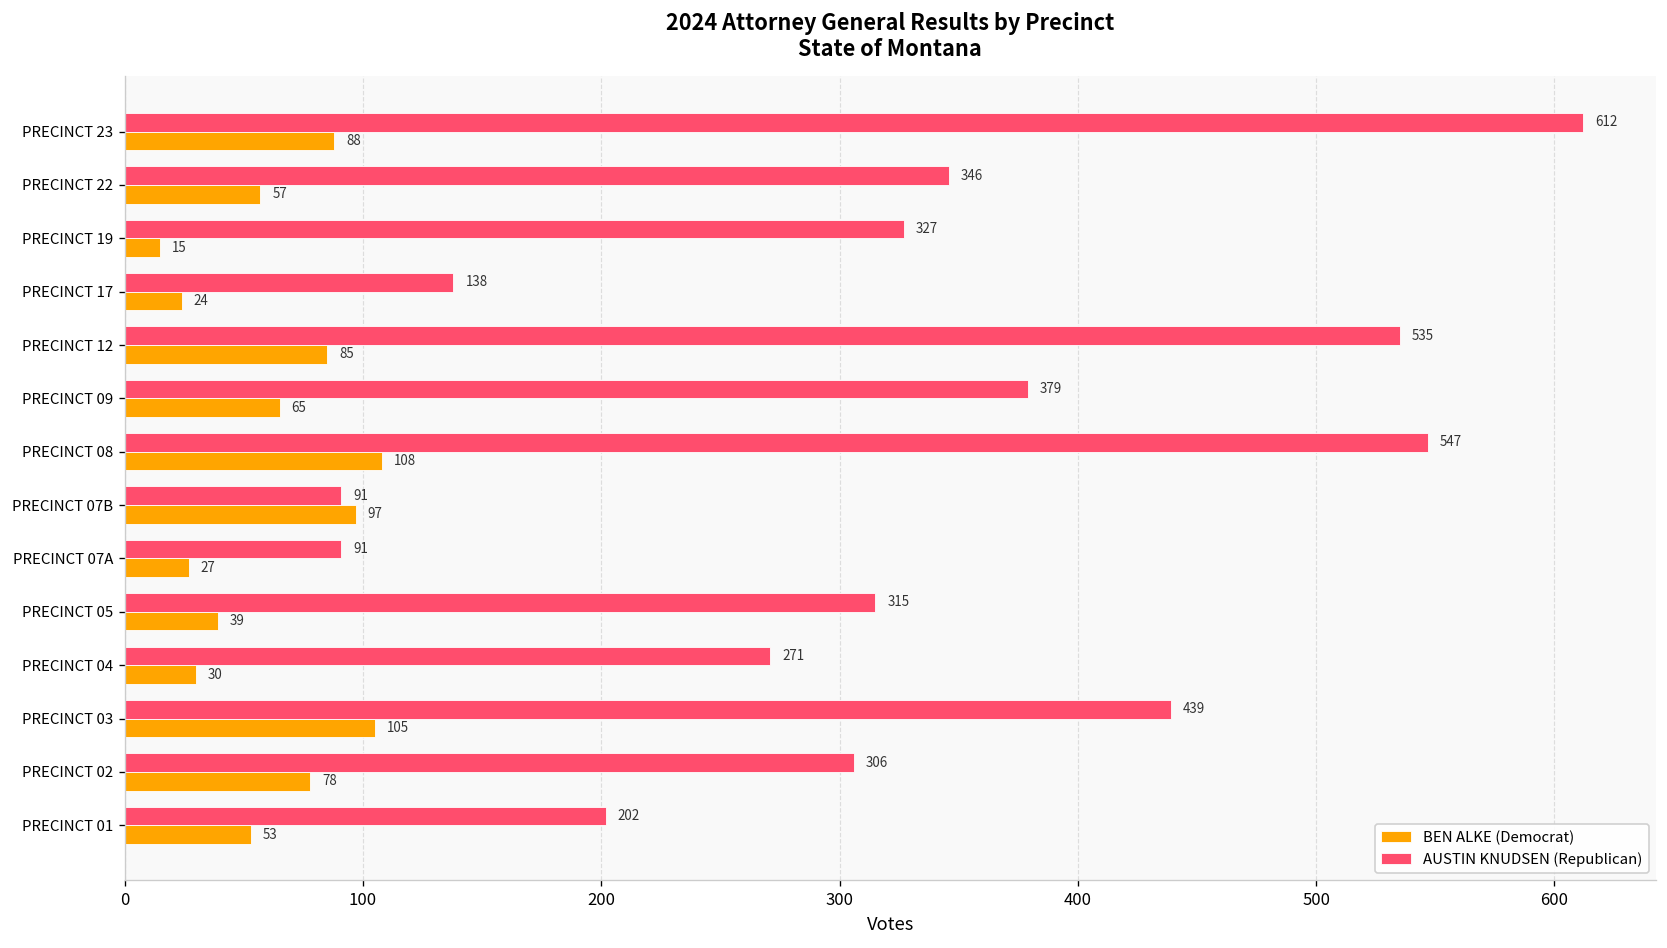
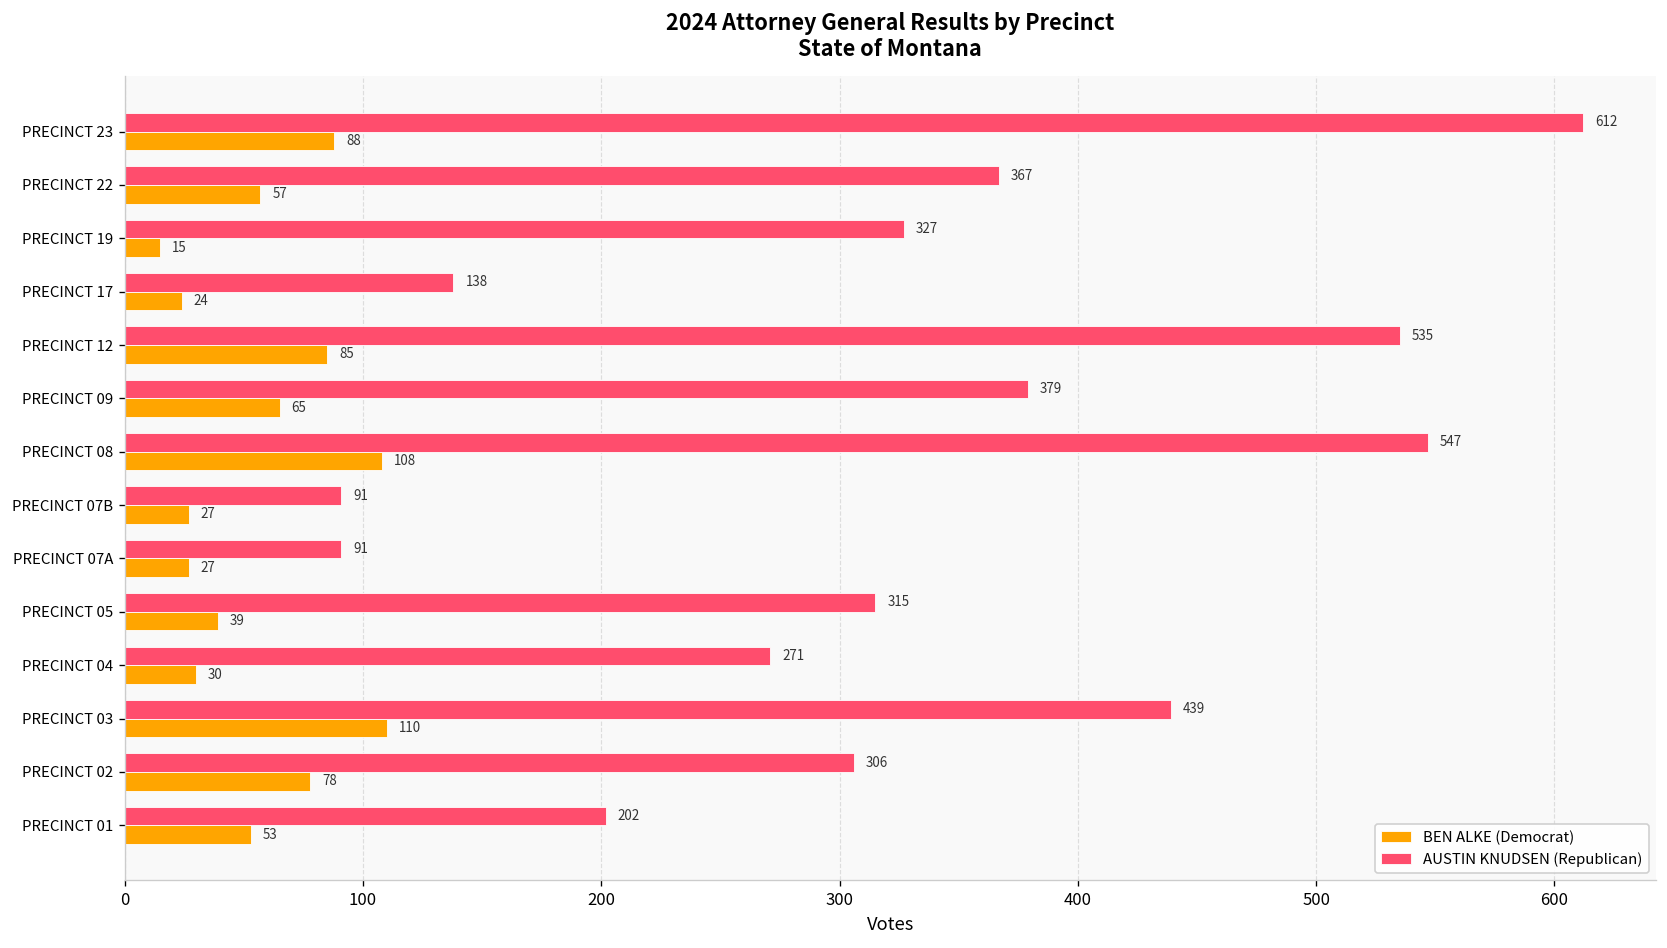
AUSTIN KNUDSEN (Republican), PRECINCT 22: 346 -> 367
BEN ALKE (Democrat), PRECINCT 07B: 97 -> 27
BEN ALKE (Democrat), PRECINCT 03: 105 -> 110
